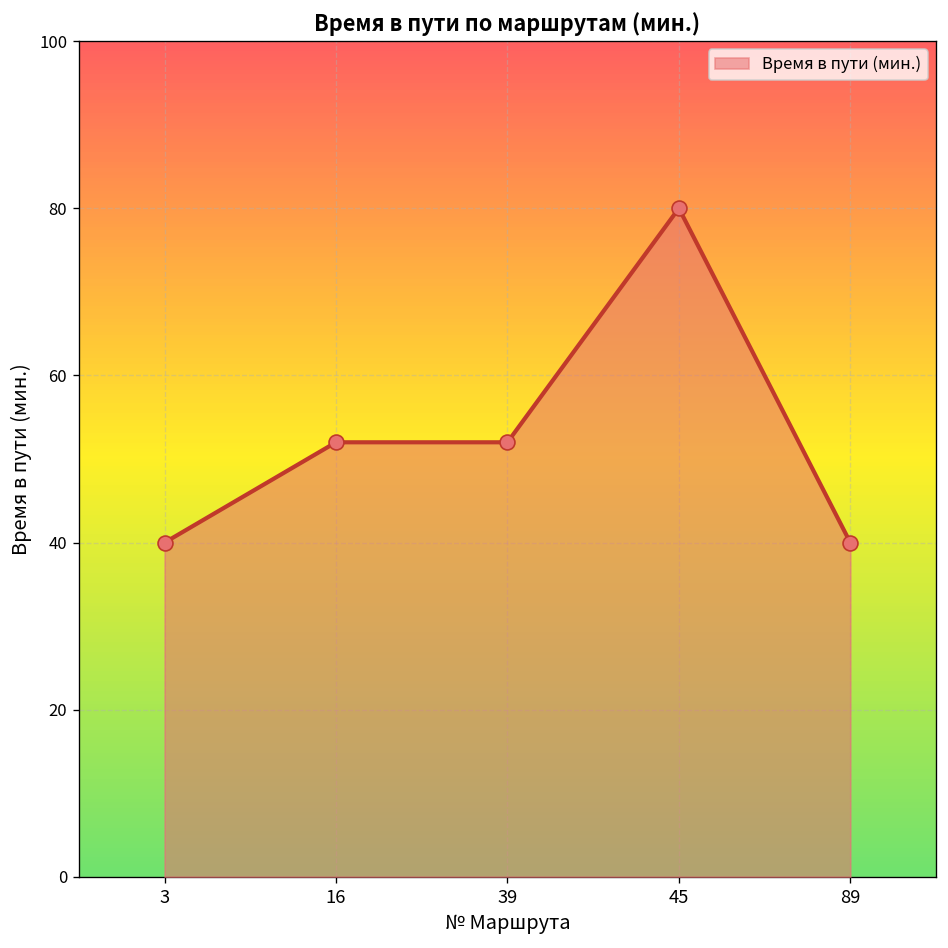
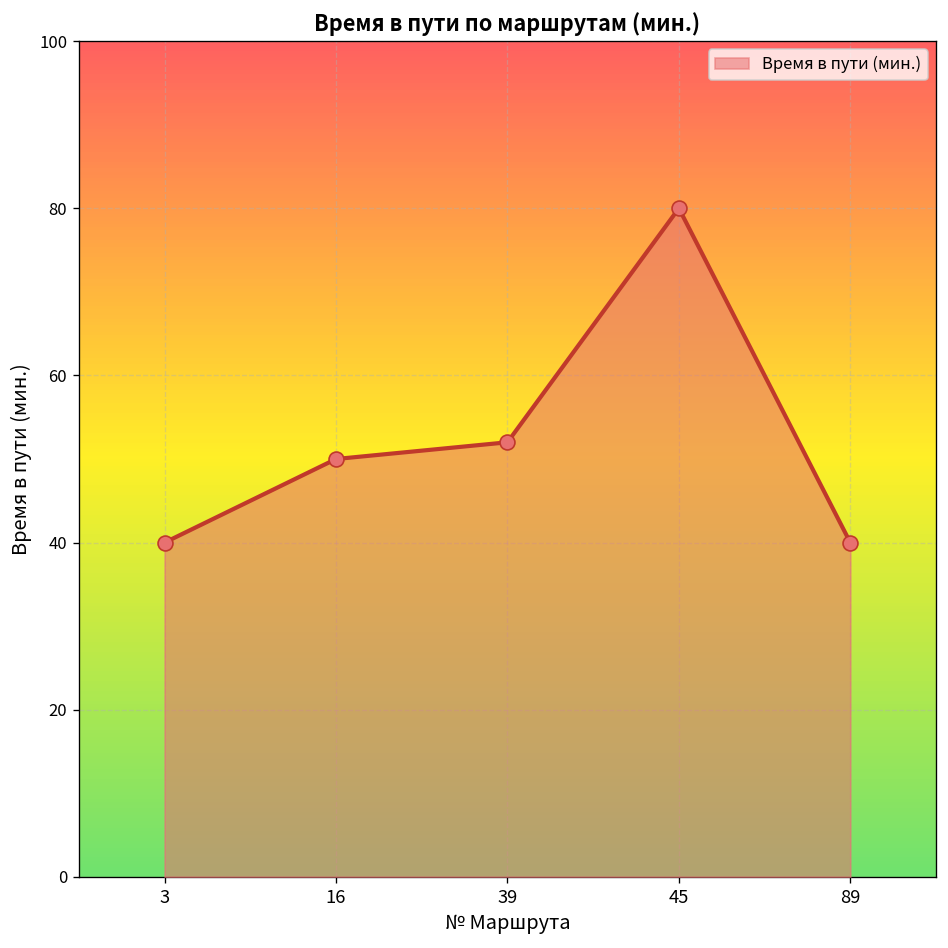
16: 52 -> 50
